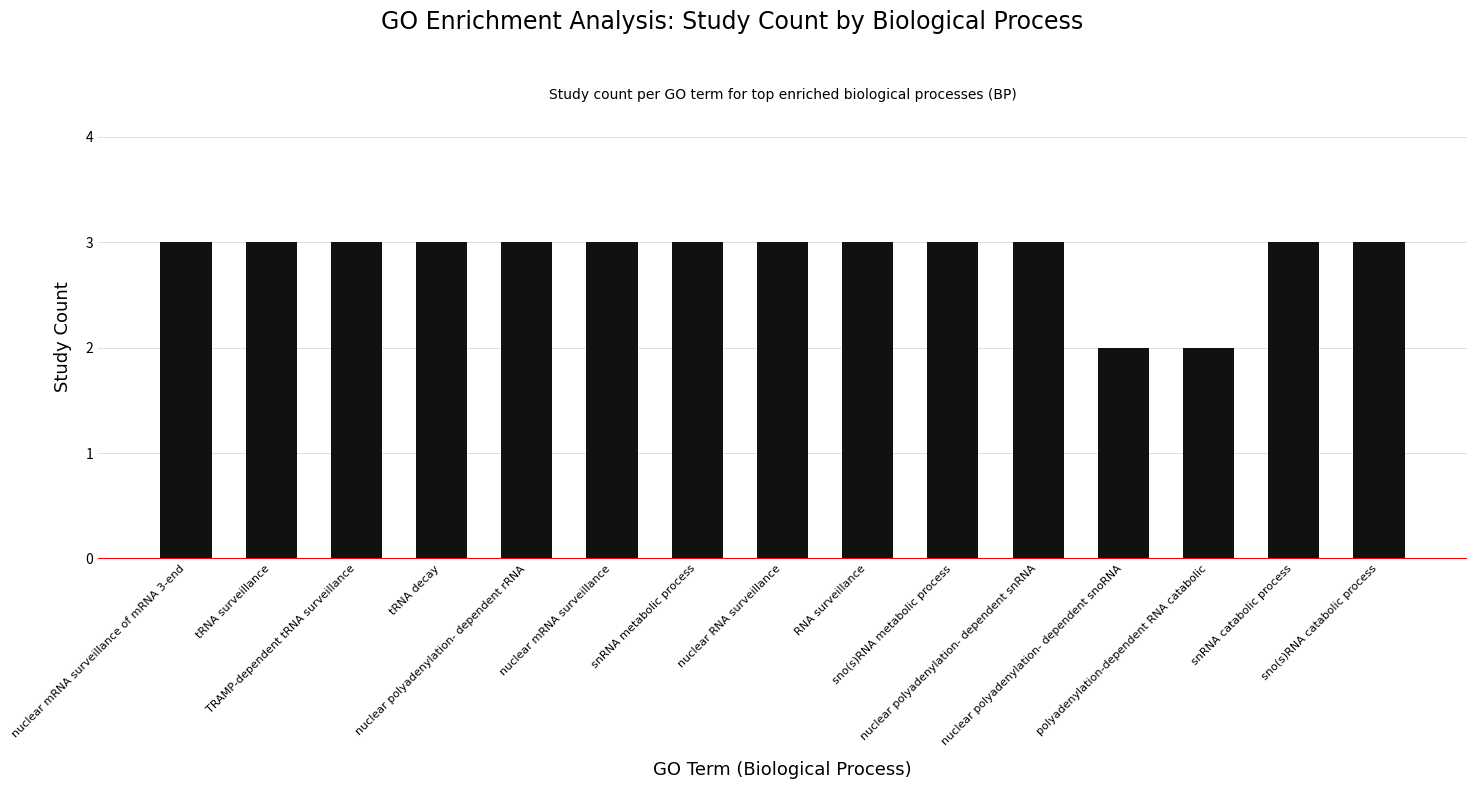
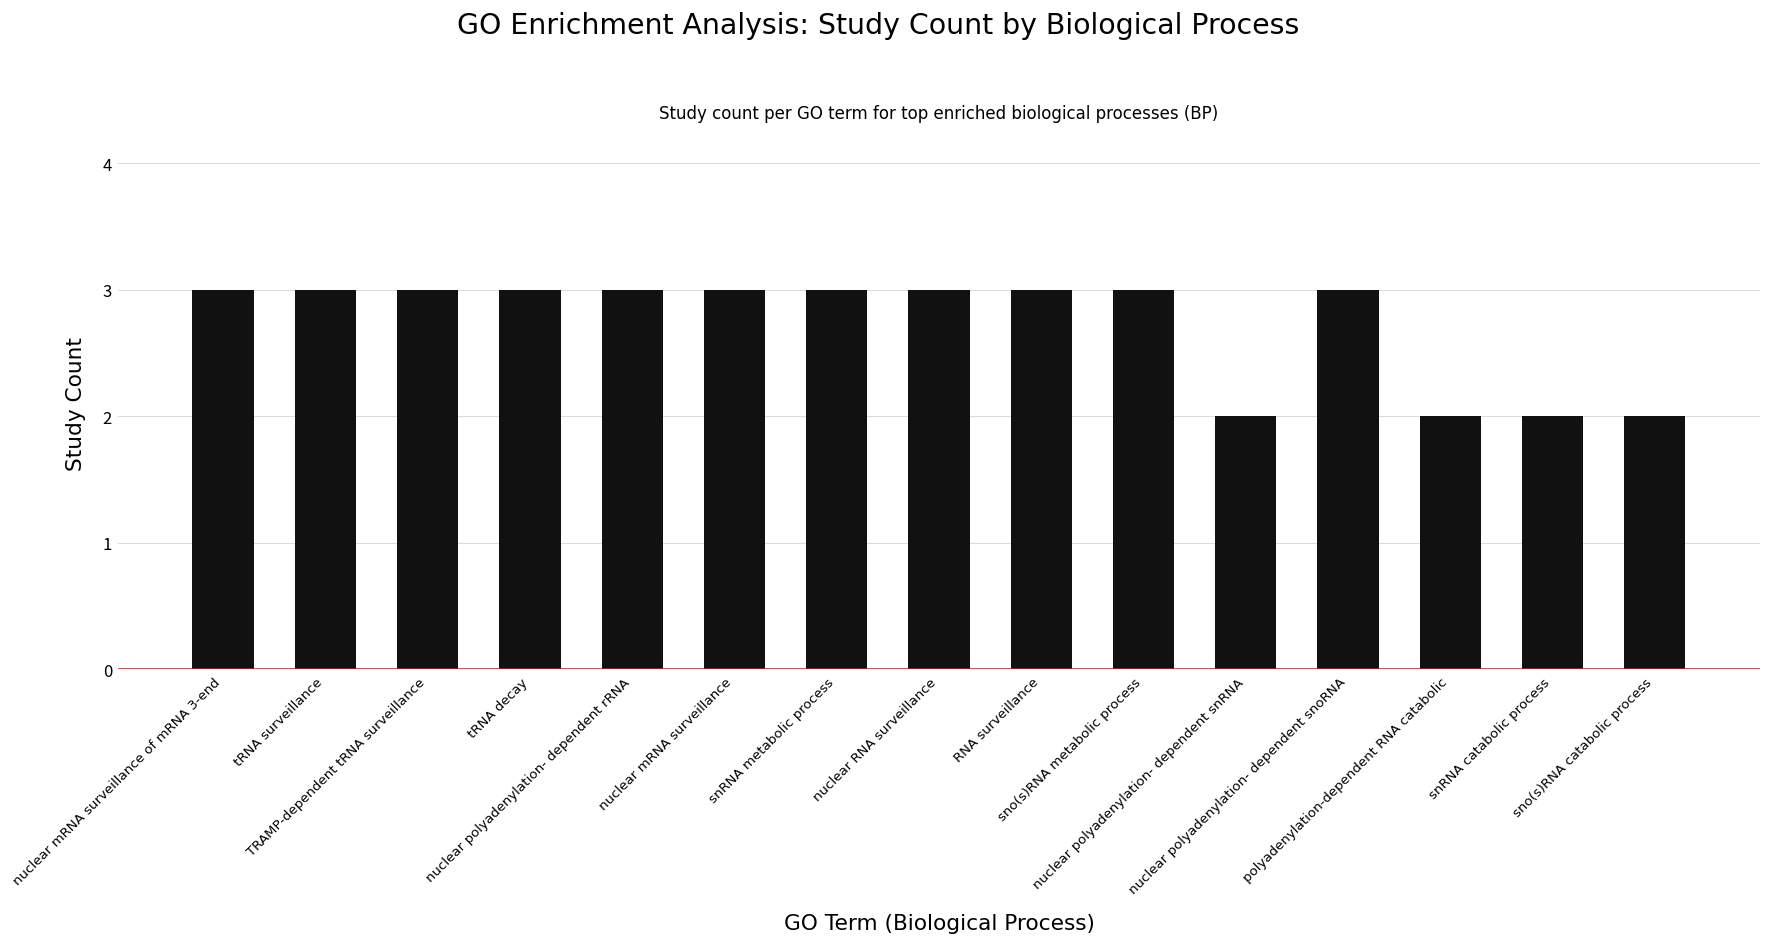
nuclear polyadenylation- dependent snRNA: 3 -> 2
nuclear polyadenylation- dependent snoRNA: 2 -> 3
snRNA catabolic process: 3 -> 2
sno(s)RNA catabolic process: 3 -> 2
